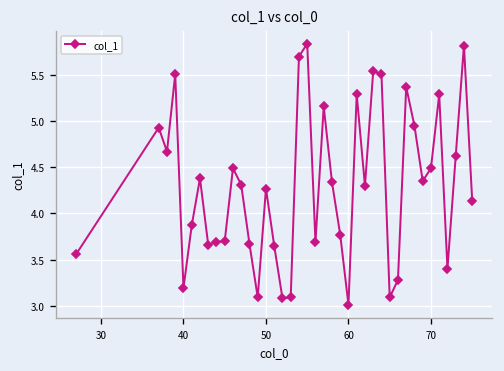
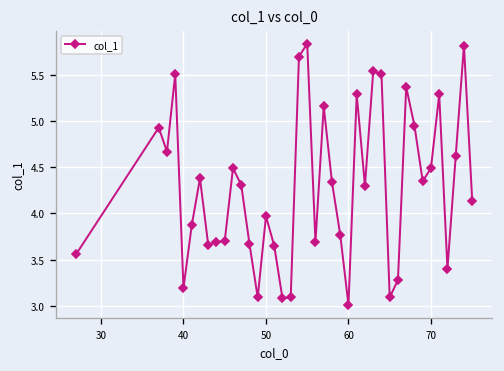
50: 4.3 -> 4.0
